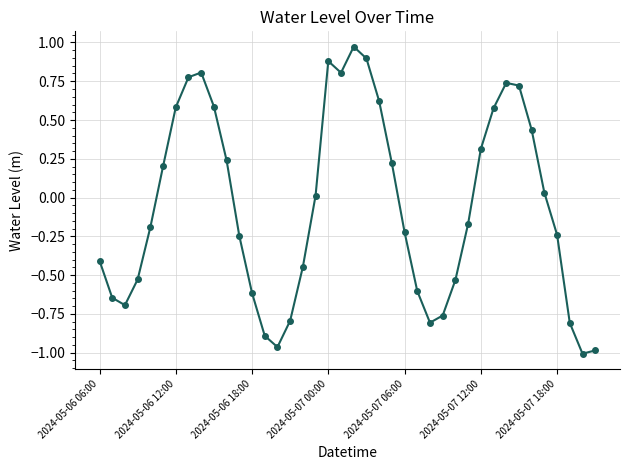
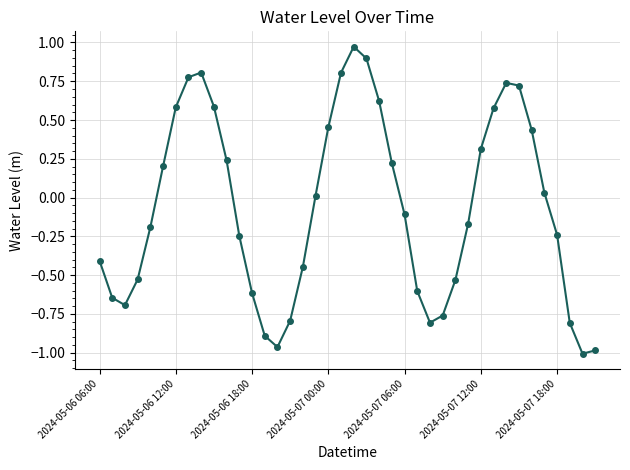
2024-05-07 00:00: 0.88 -> 0.45
2024-05-07 06:00: -0.22 -> -0.11
